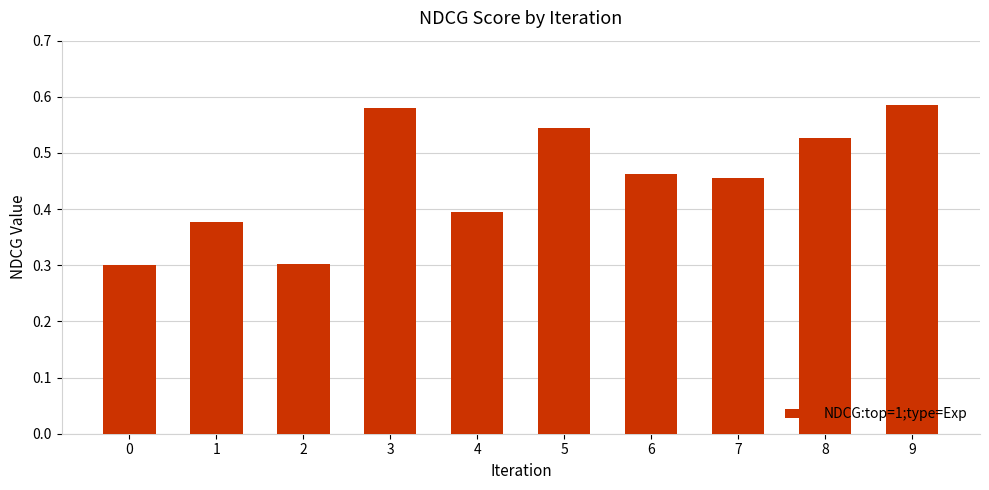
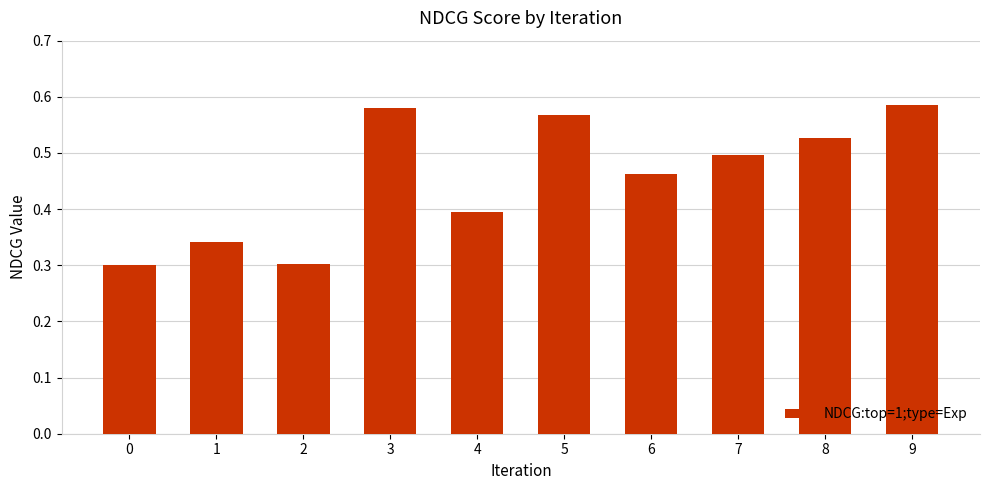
1: 0.38 -> 0.34
5: 0.54 -> 0.57
7: 0.45 -> 0.50
